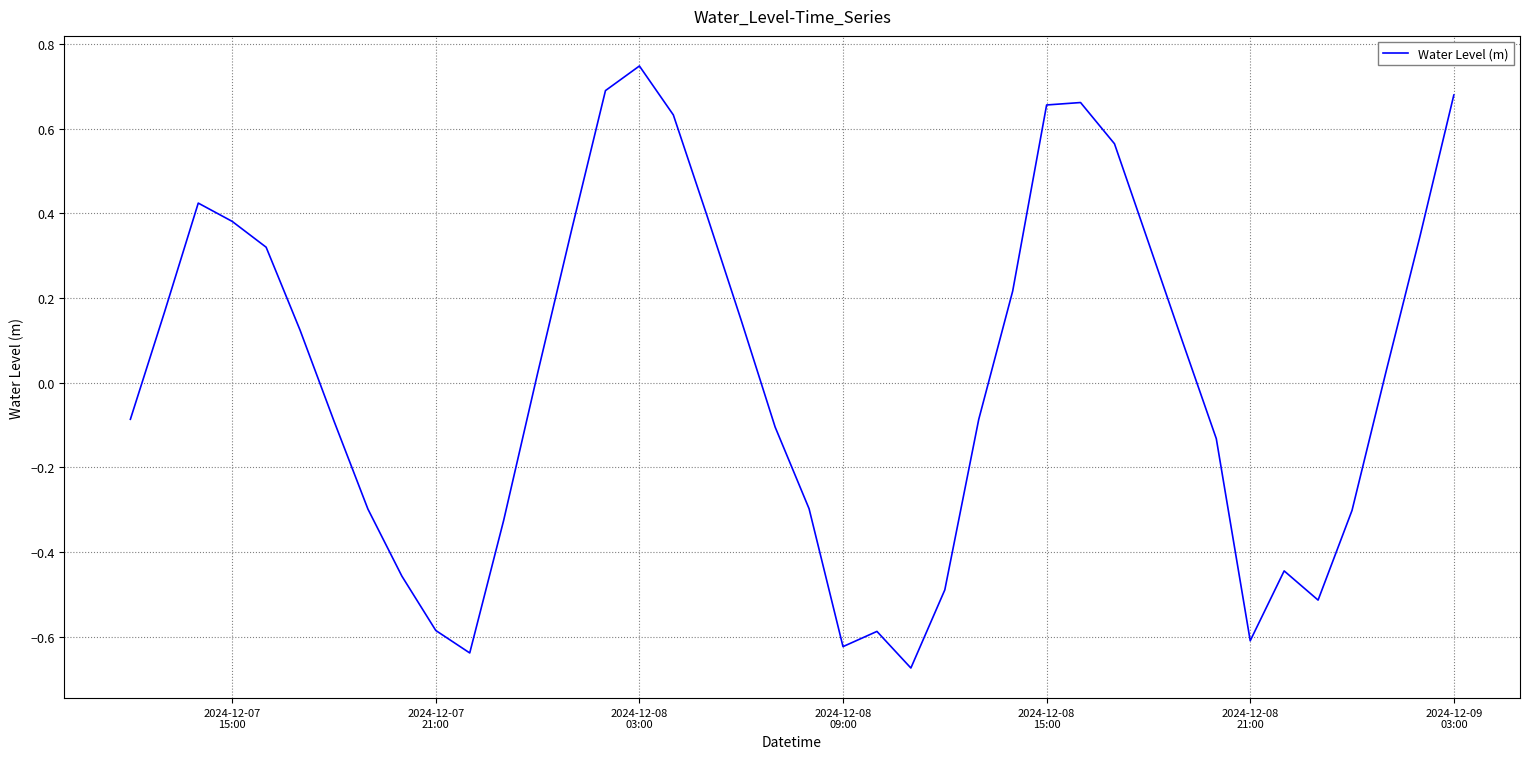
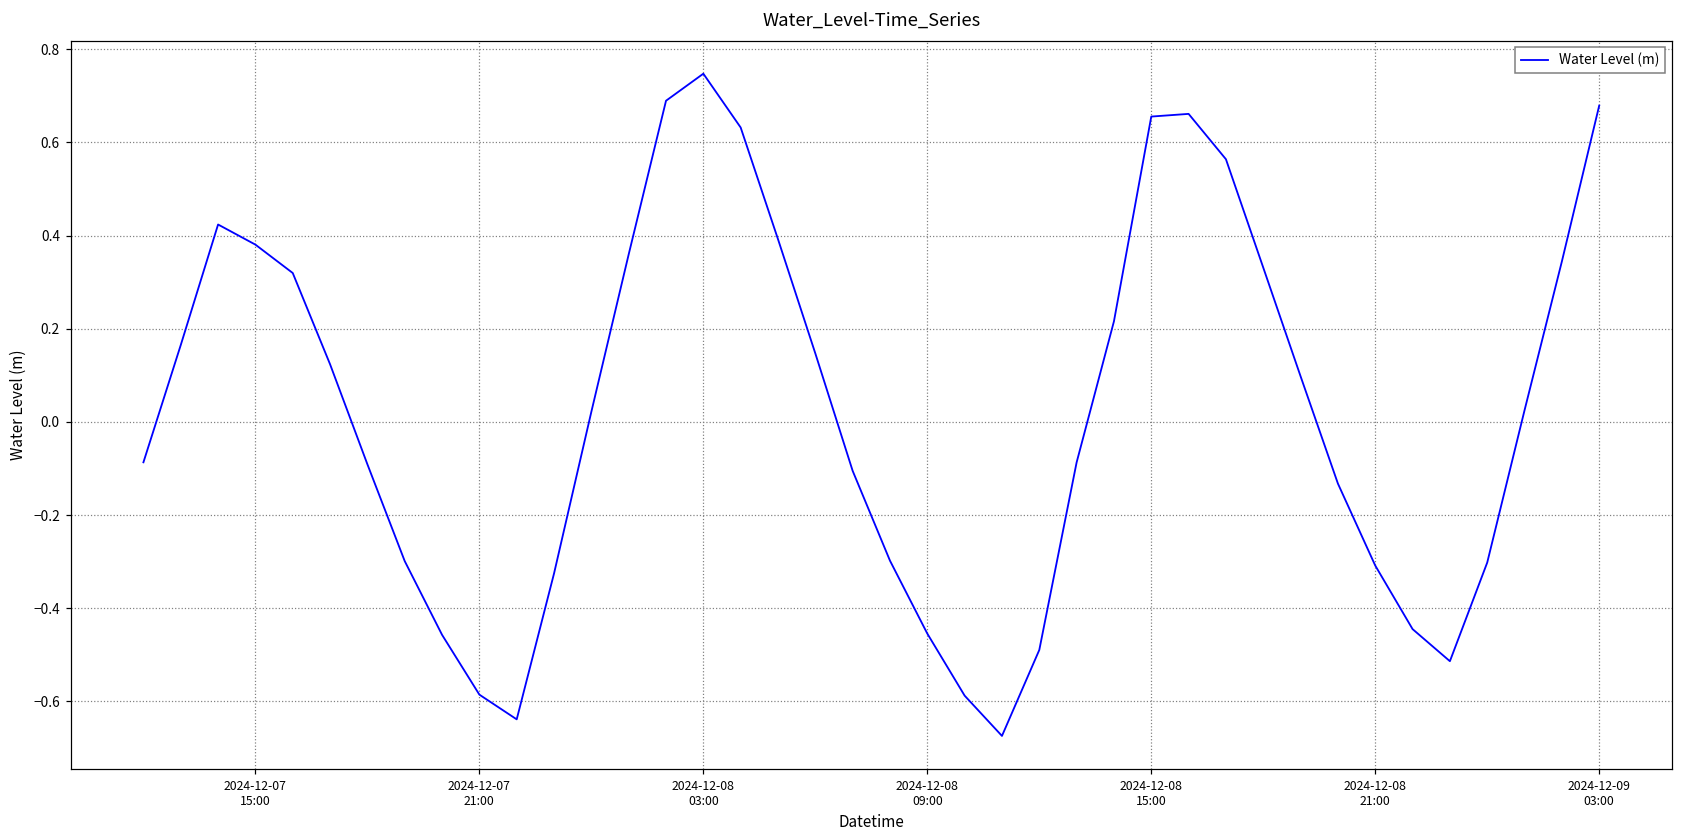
2024-12-08 09:00: -0.62 -> -0.45
2024-12-08 21:00: -0.61 -> -0.31
